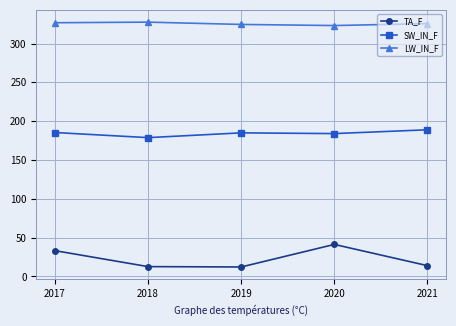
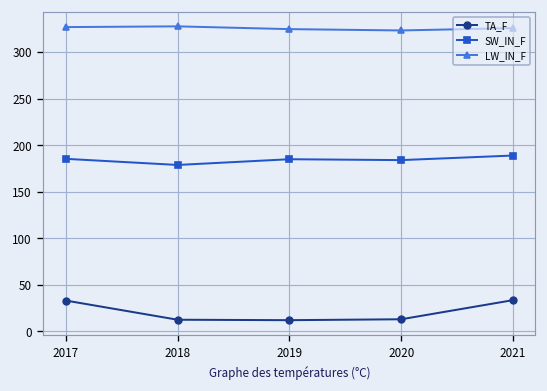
TA_F, 2020: 40 -> 10
TA_F, 2021: 10 -> 30
